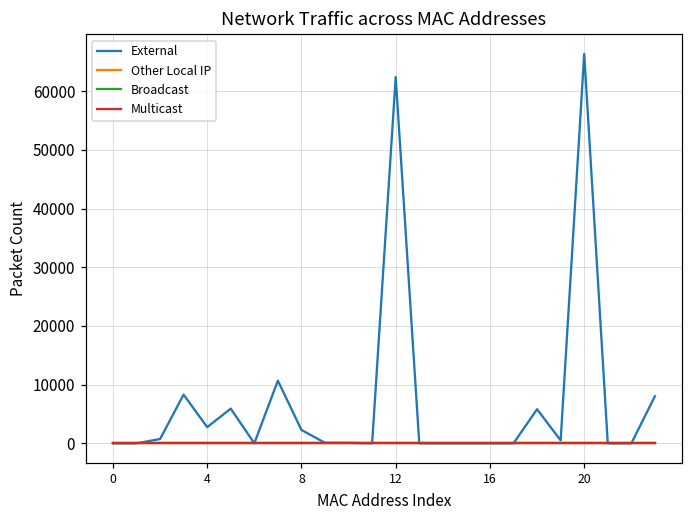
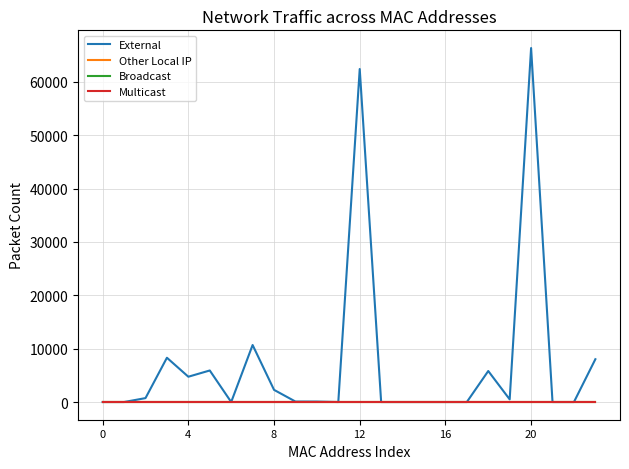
External, 4: 3000 -> 5000
